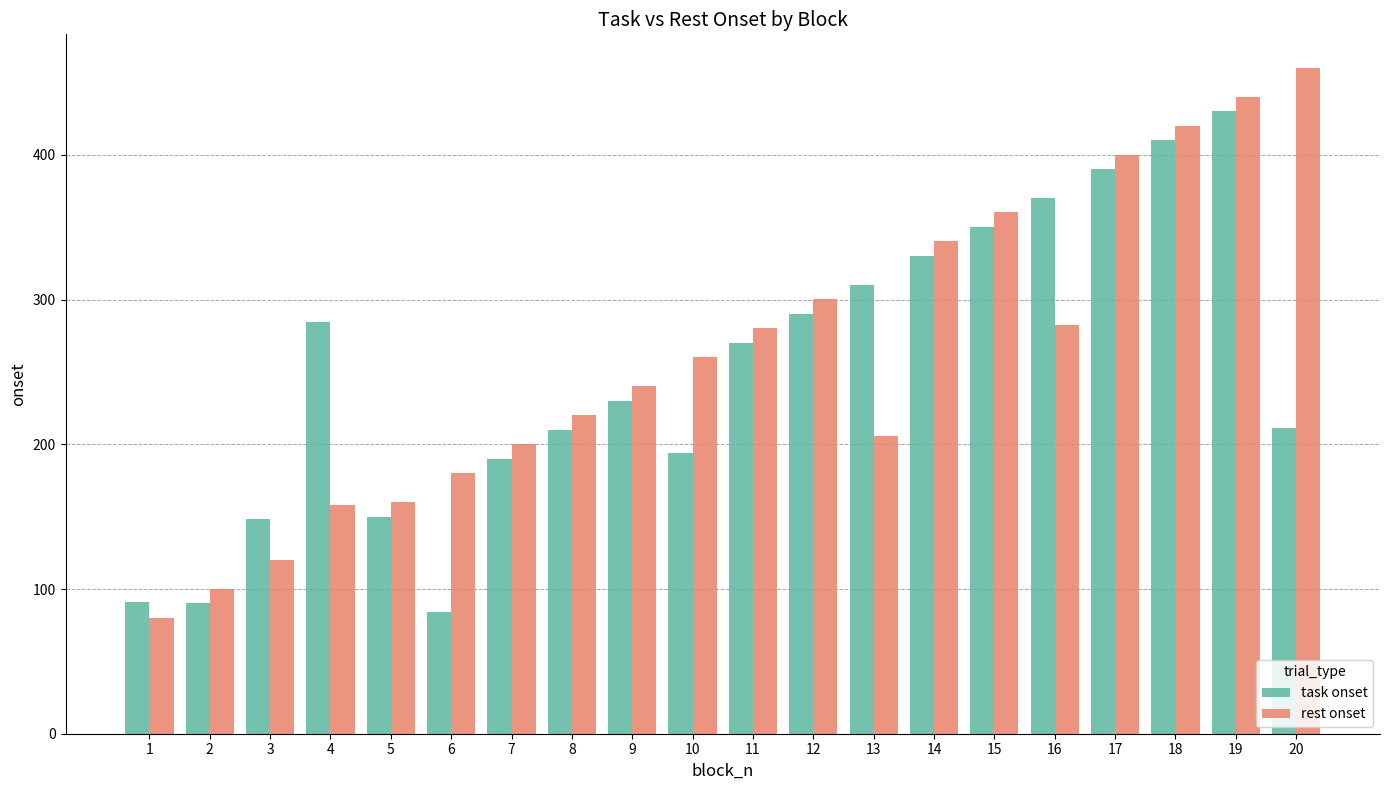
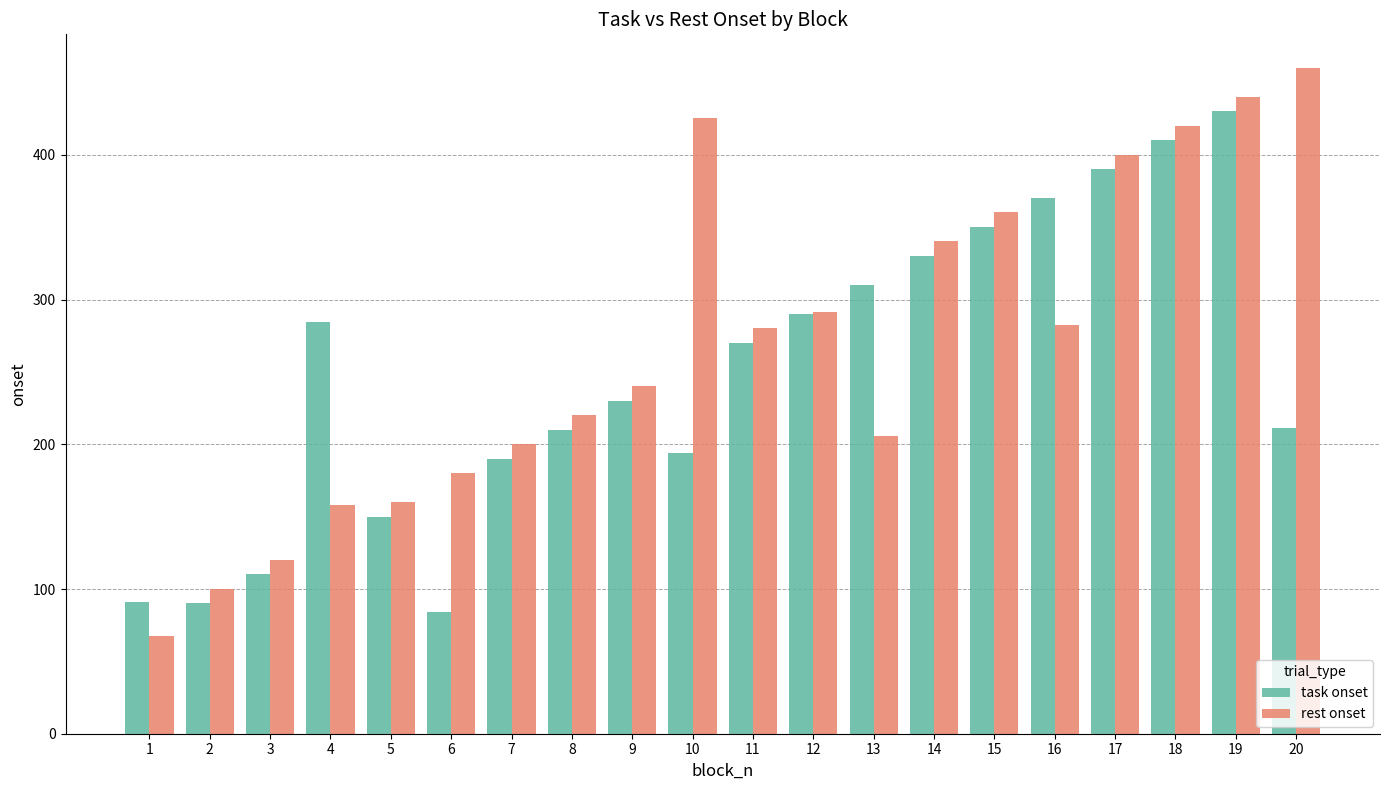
rest onset, 1: 80 -> 68
task onset, 3: 149 -> 110
rest onset, 10: 260 -> 426
rest onset, 12: 300 -> 291
